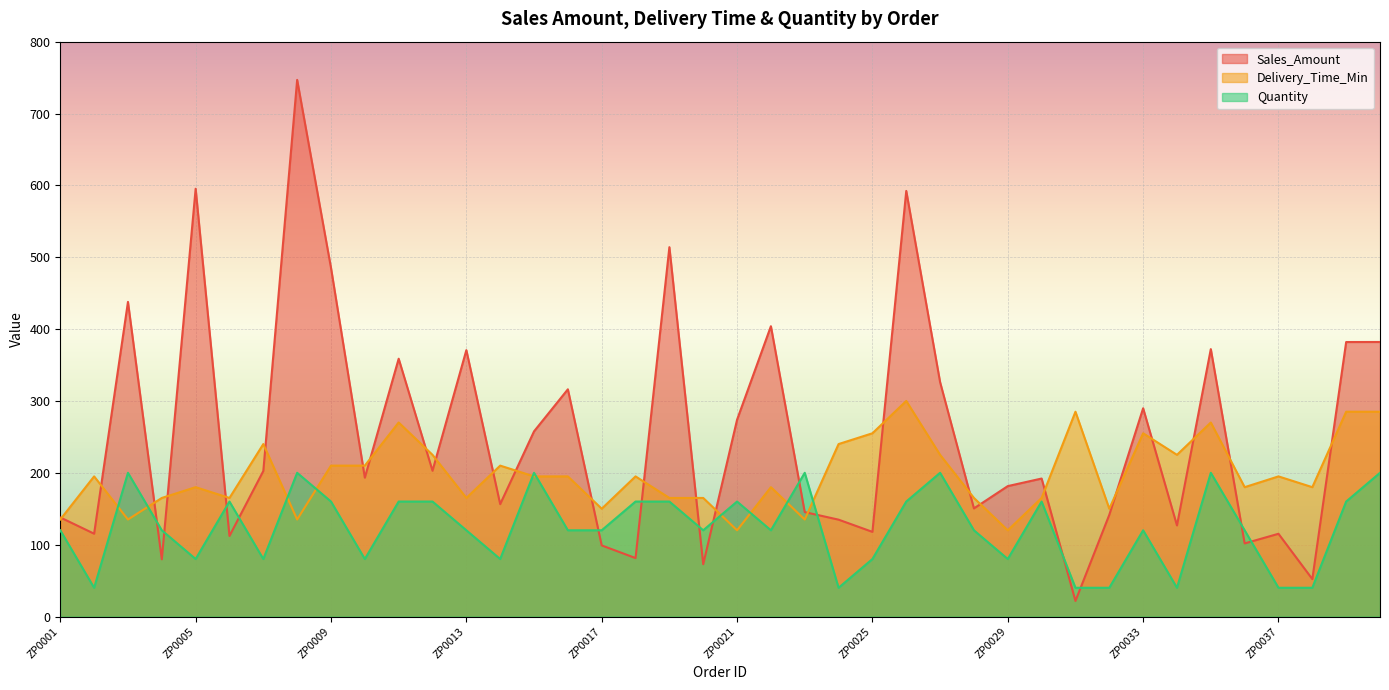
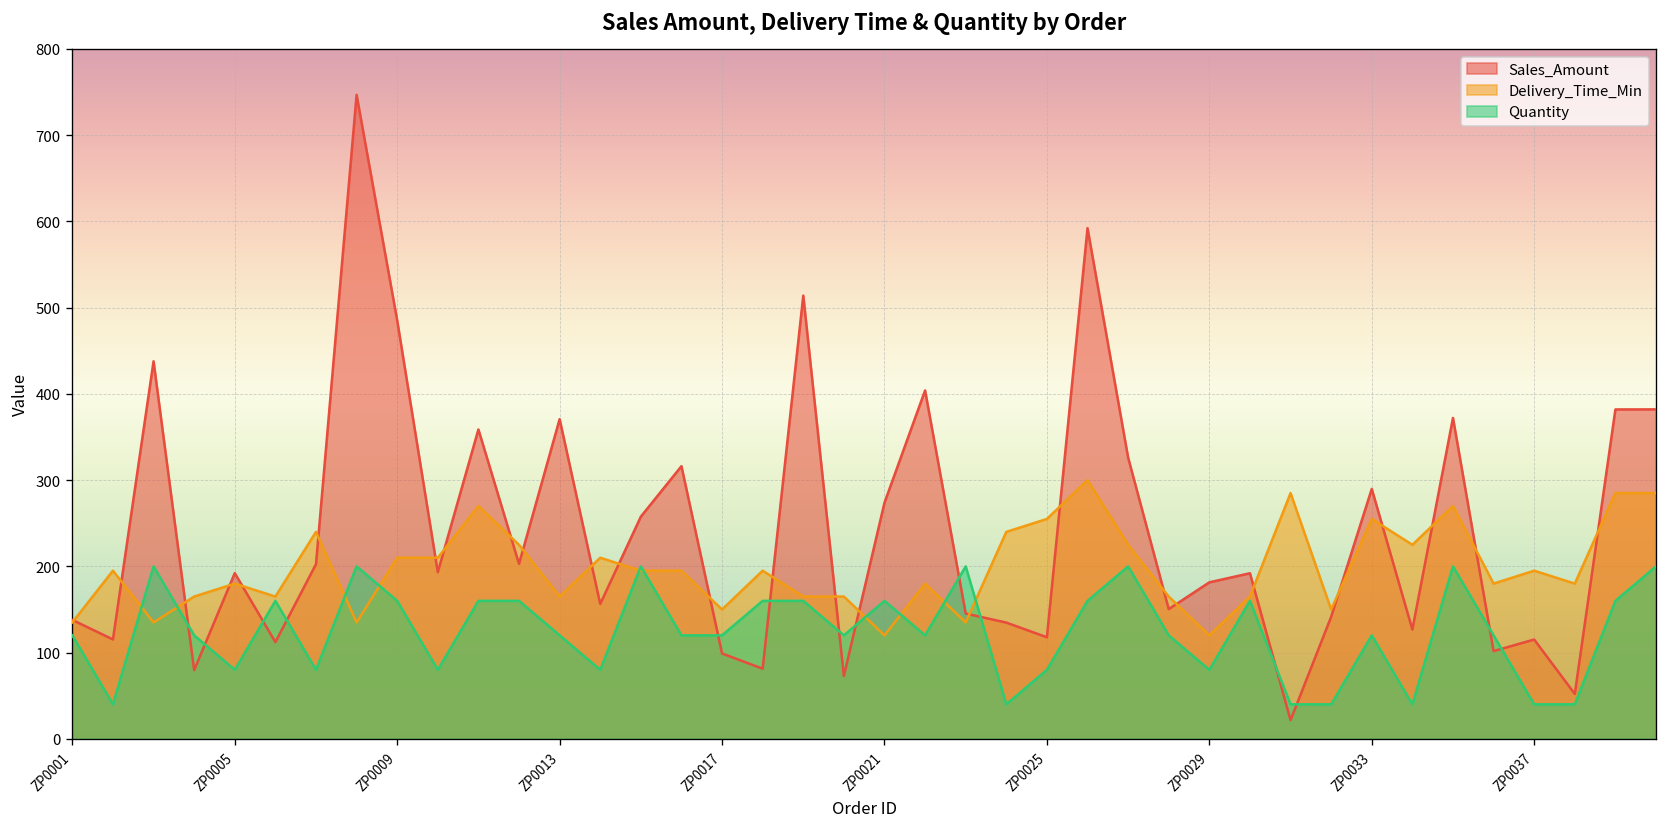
Sales_Amount, ZP0005: 600 -> 190
